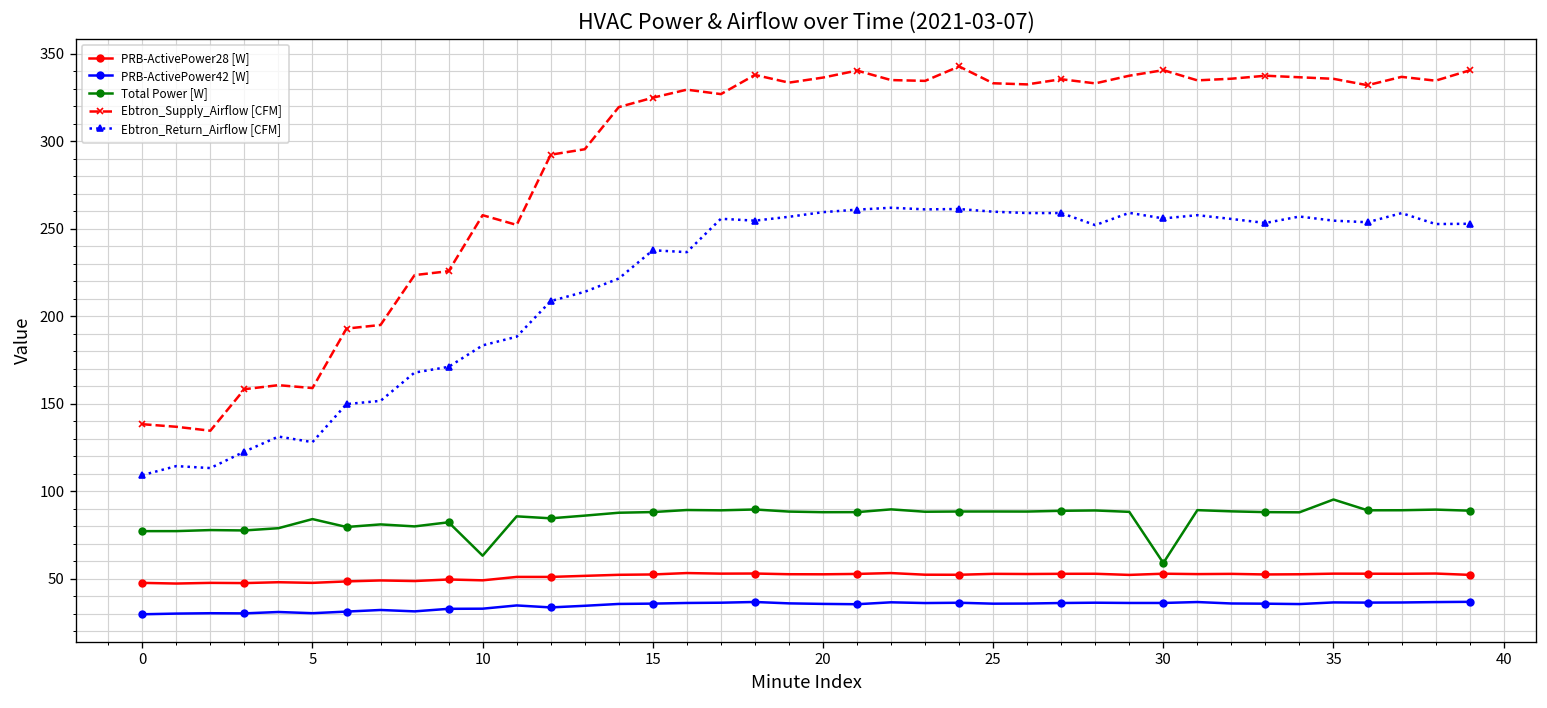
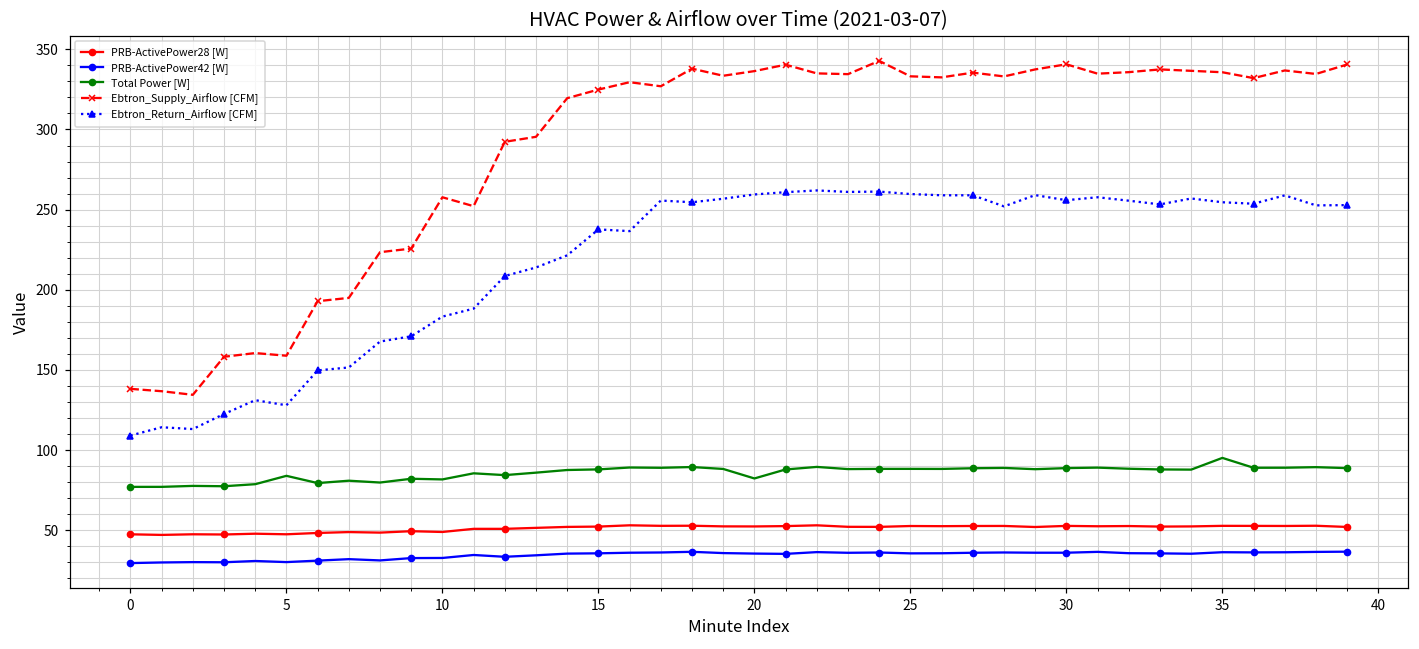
Total Power [W], 10: 63 -> 82
Total Power [W], 20: 88 -> 82
Total Power [W], 30: 59 -> 89
